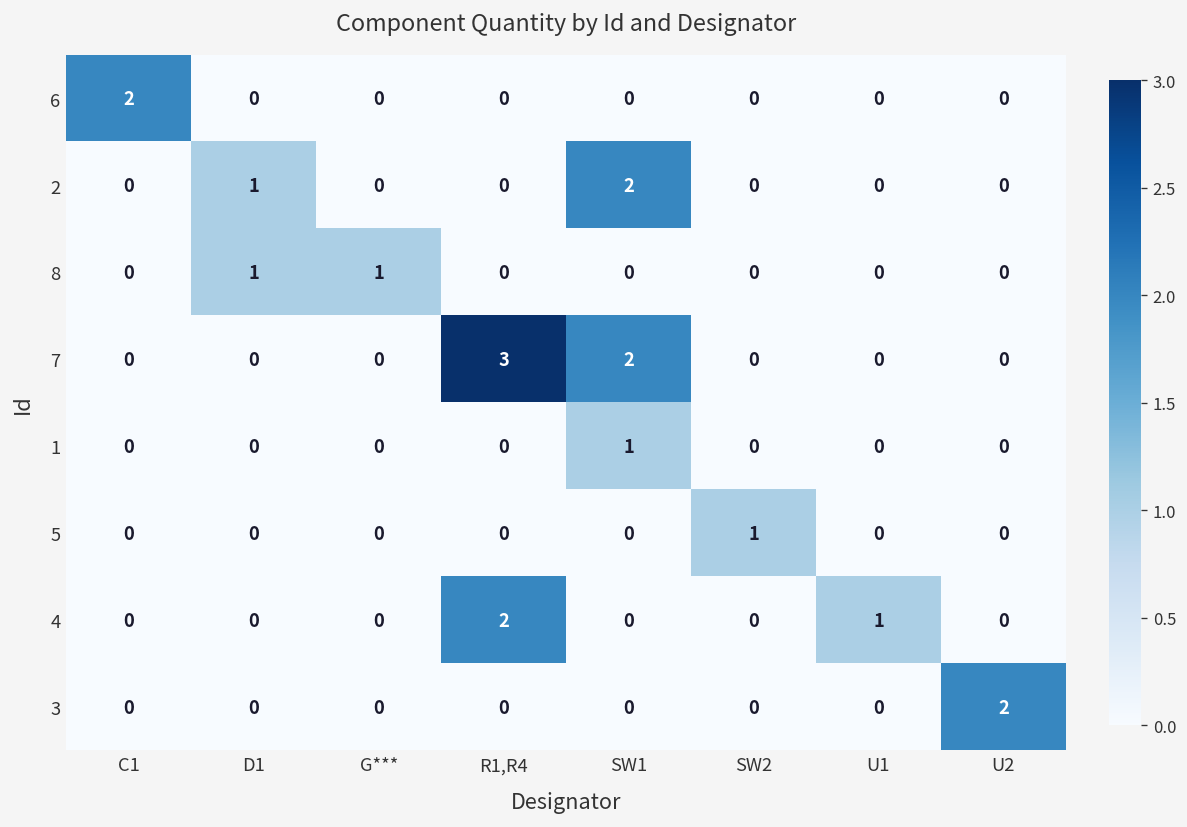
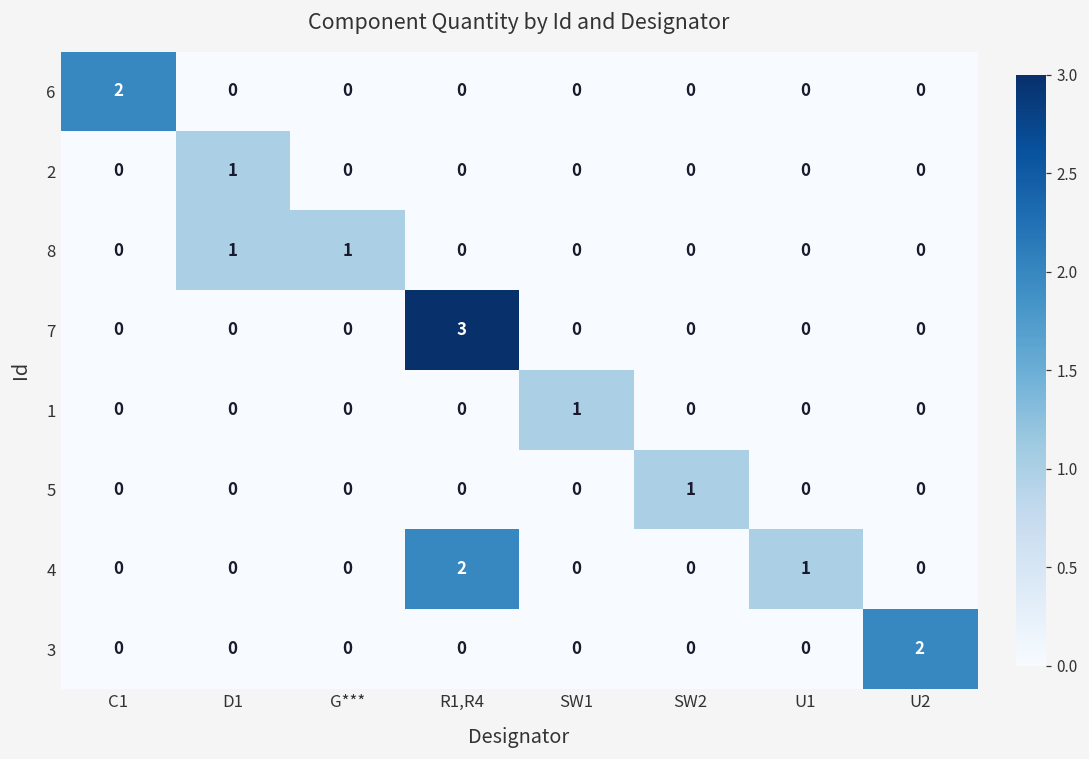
2, SW1: 2 -> 0
7, SW1: 2 -> 0
